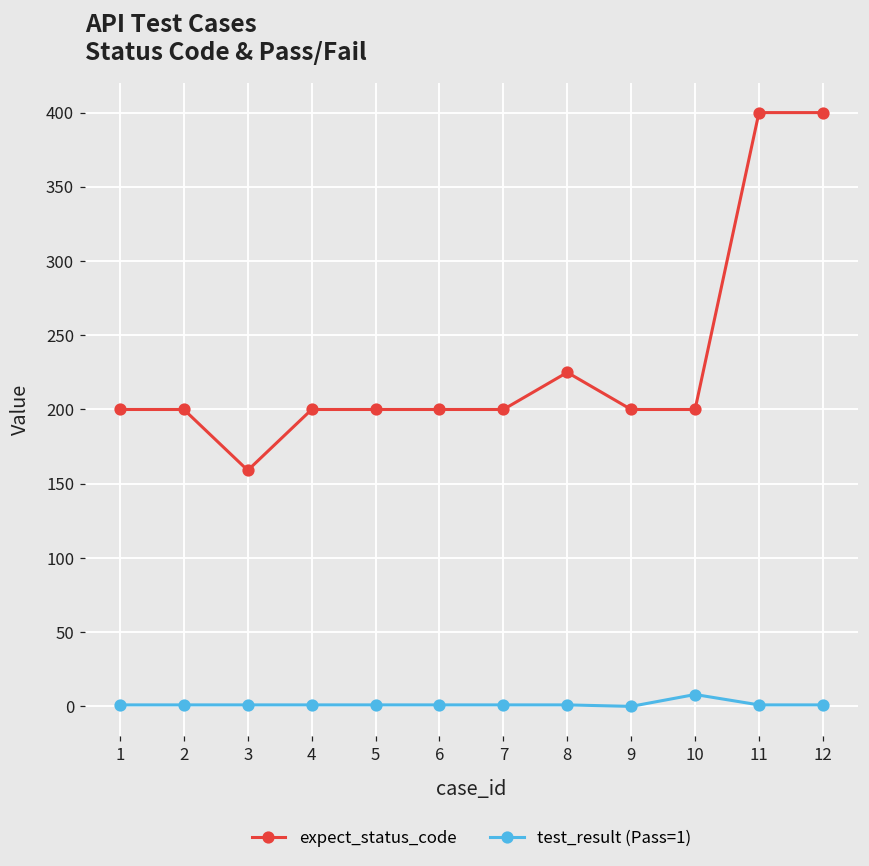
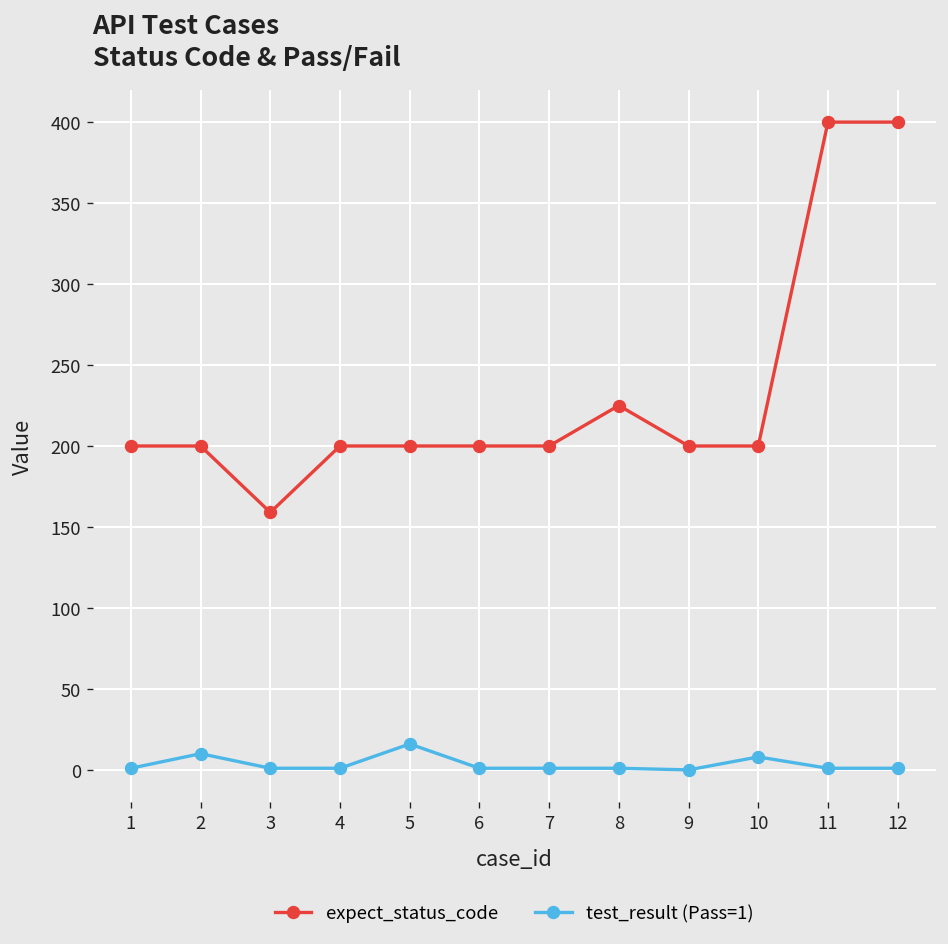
test_result (Pass=1), 2: 1 -> 10
test_result (Pass=1), 5: 1 -> 16
